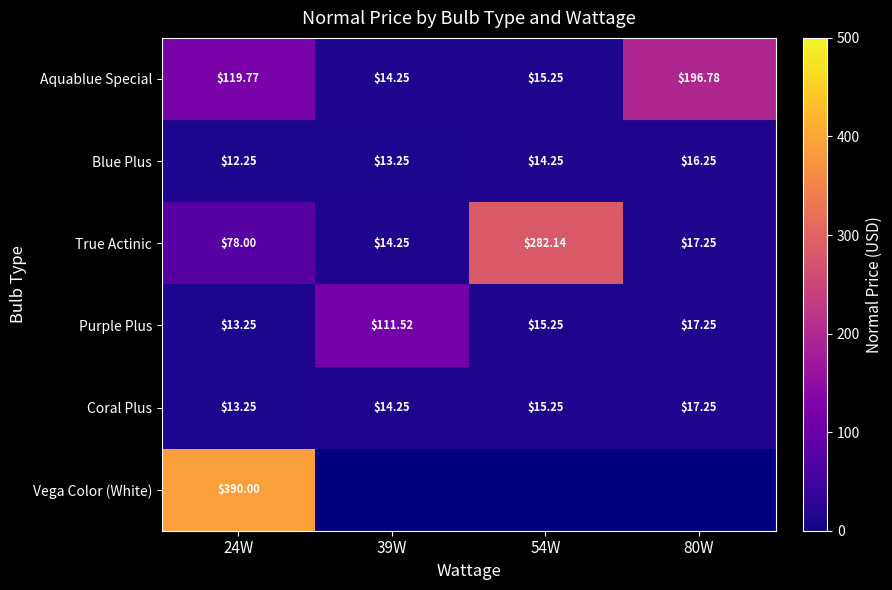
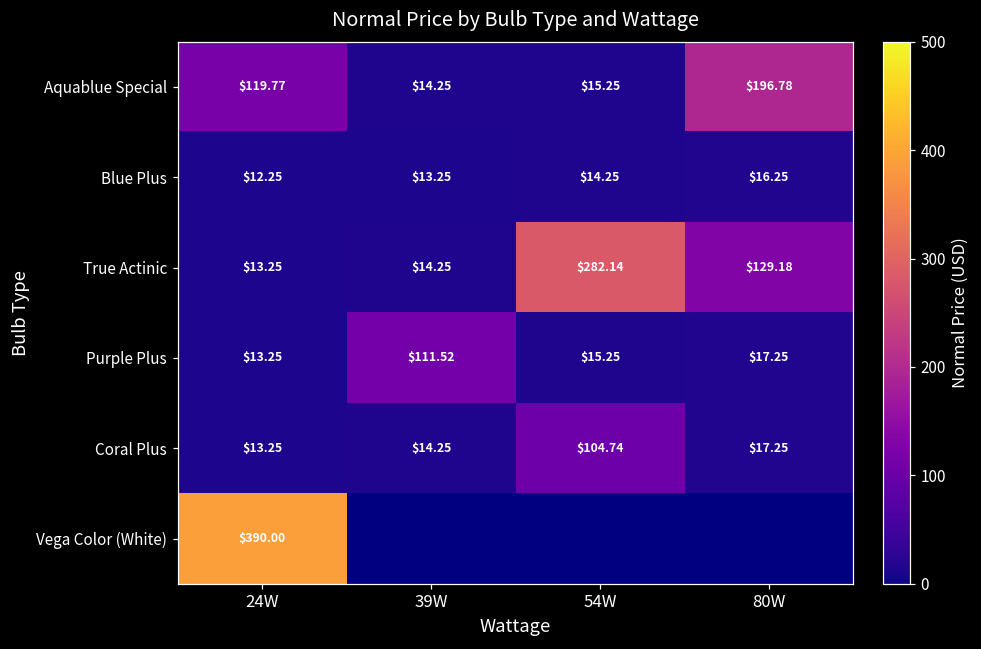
True Actinic, 24W: $78.00 -> $13.25
True Actinic, 80W: $17.25 -> $129.18
Coral Plus, 54W: $15.25 -> $104.74
